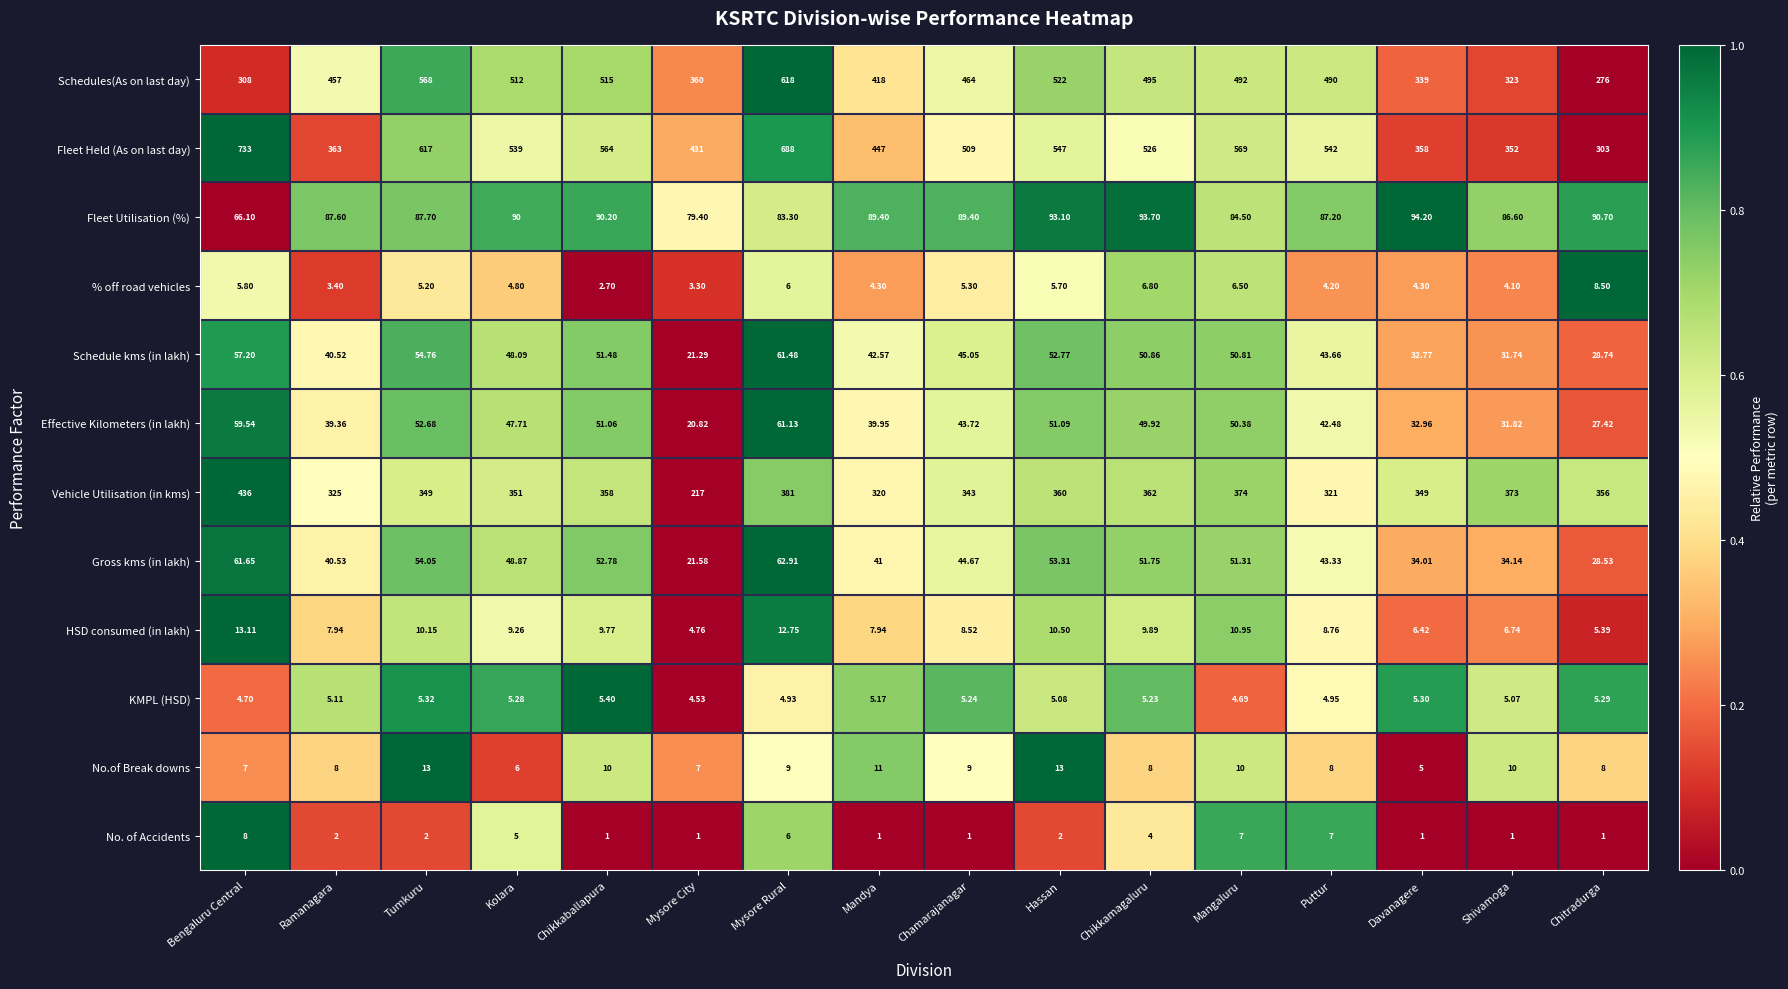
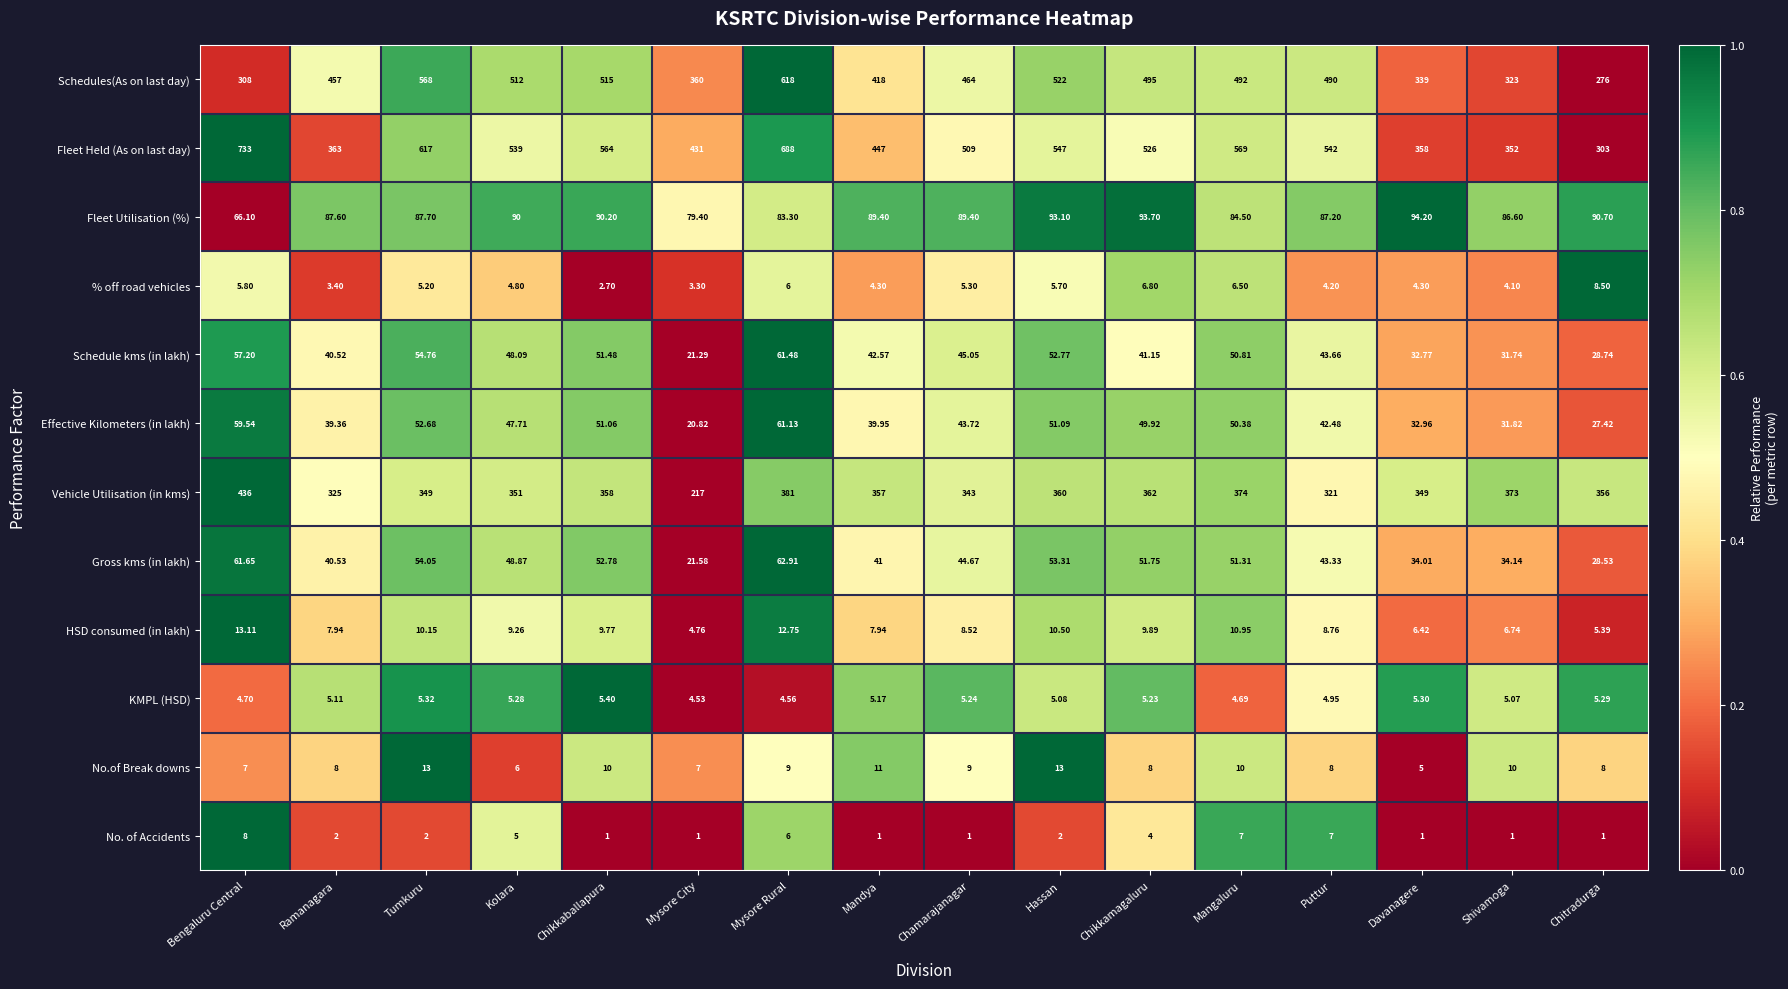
Schedule kms (in lakh), Chikkamagaluru: 50.86 -> 41.15
Vehicle Utilisation (in kms), Mandya: 320 -> 357
KMPL (HSD), Mysore Rural: 4.93 -> 4.56
